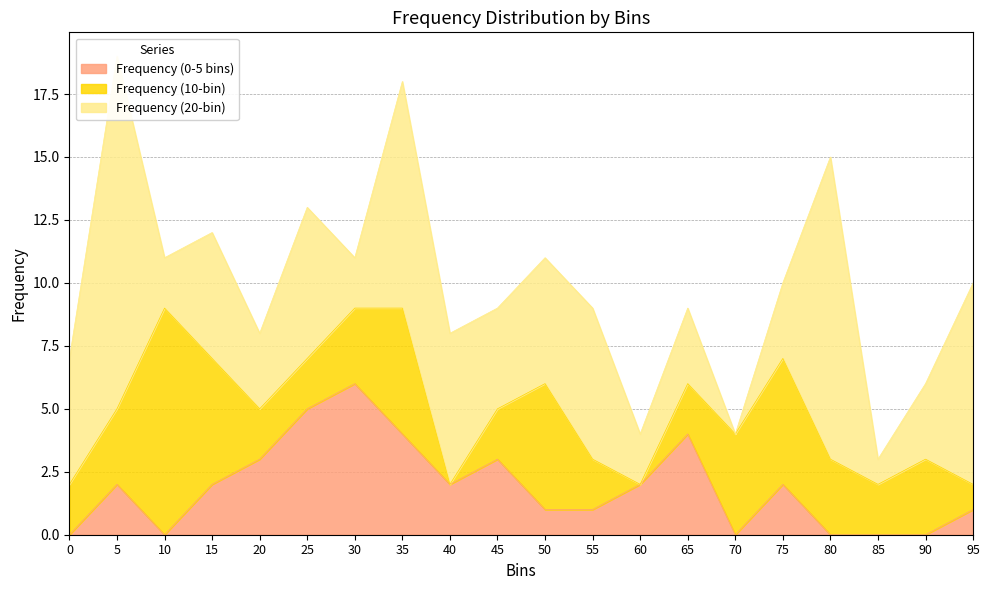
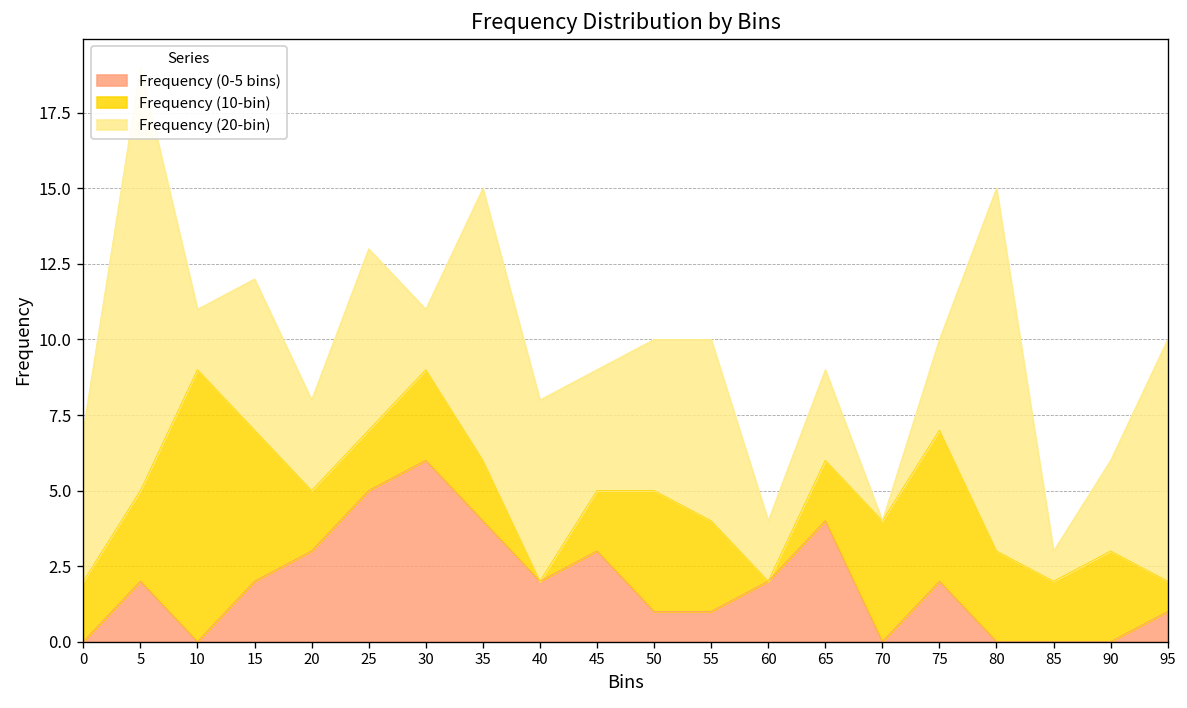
Frequency (10-bin), 35: 5 -> 2
Frequency (10-bin), 50: 5 -> 4
Frequency (10-bin), 55: 2 -> 3
